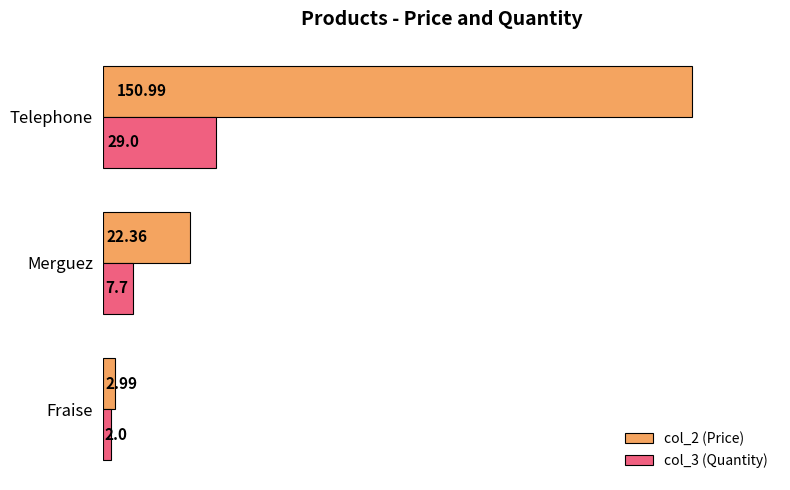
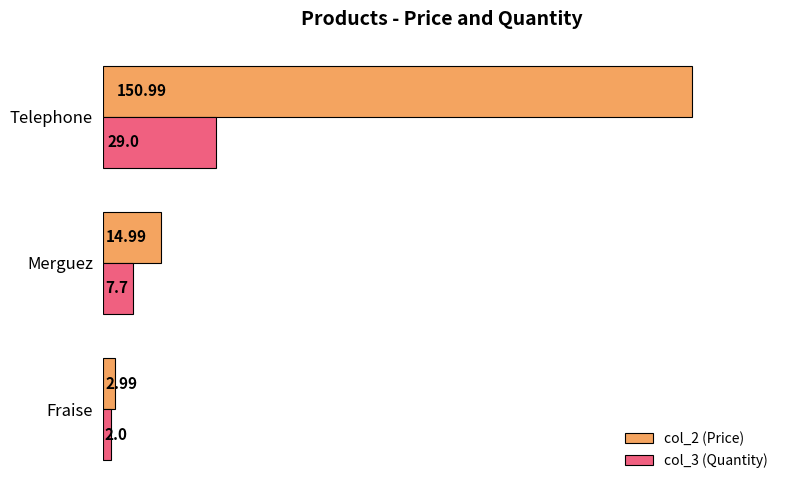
col_2 (Price), Merguez: 22.36 -> 14.99
